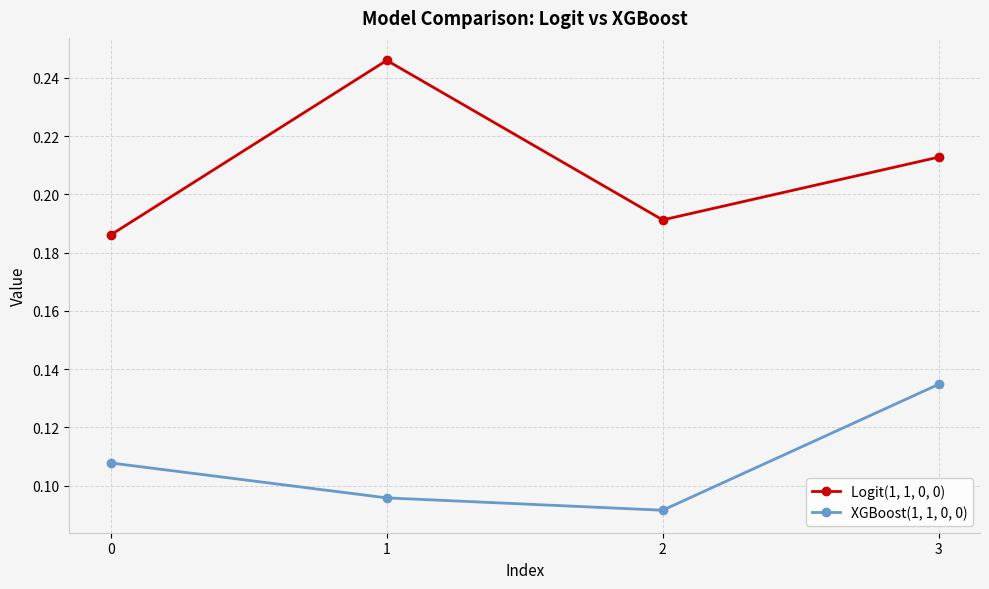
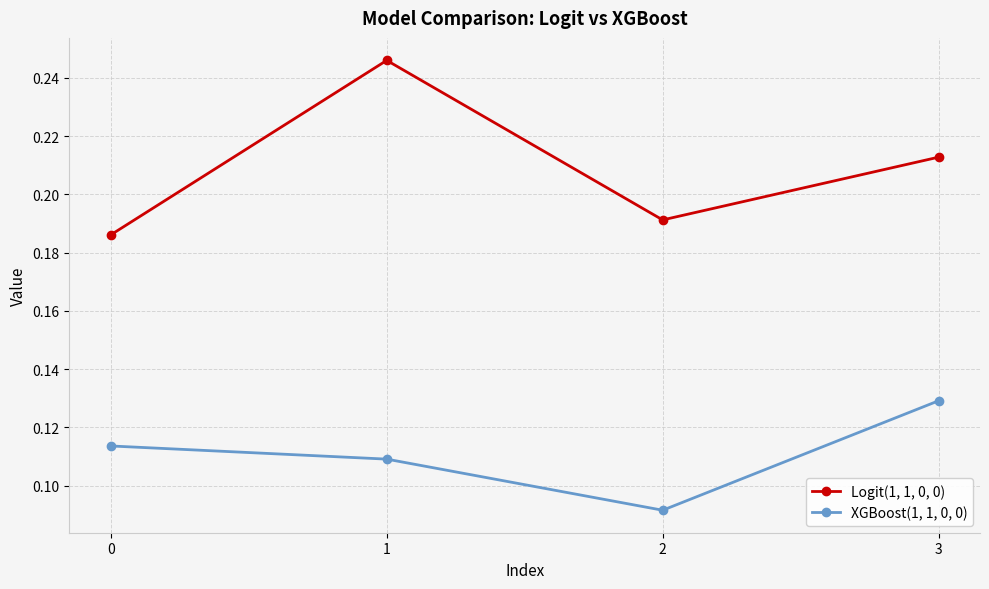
XGBoost(1, 1, 0, 0), 0: 0.108 -> 0.114
XGBoost(1, 1, 0, 0), 1: 0.096 -> 0.109
XGBoost(1, 1, 0, 0), 3: 0.135 -> 0.129
